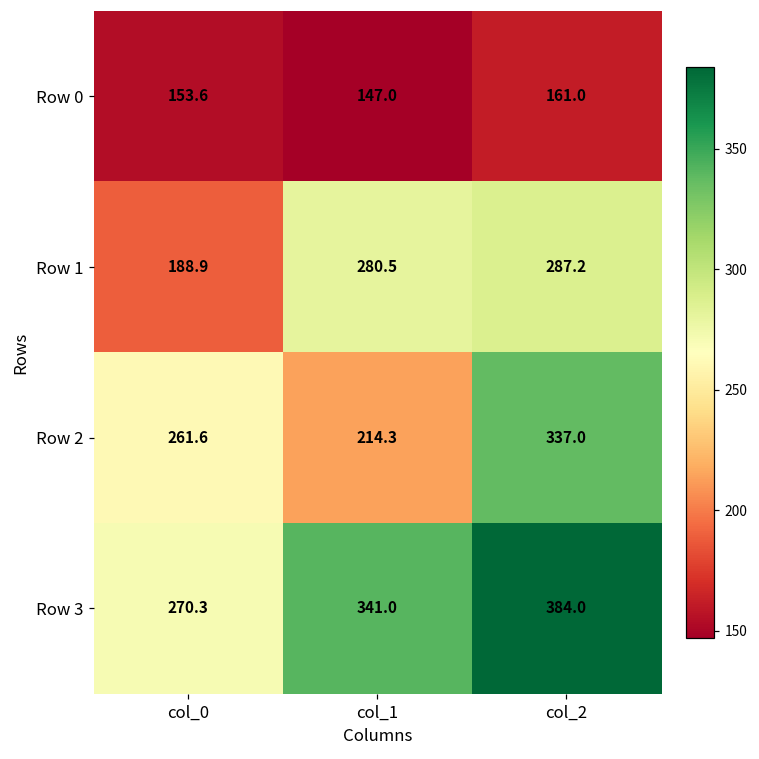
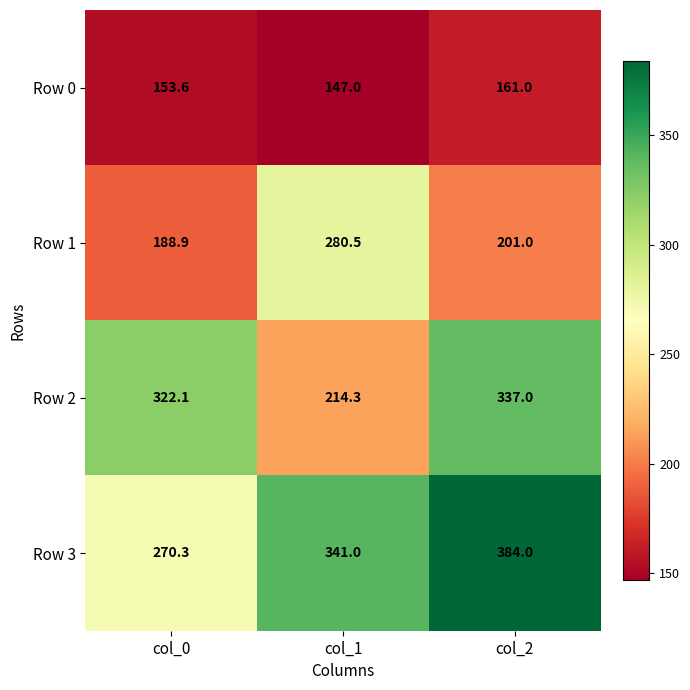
Row 1, col_2: 287.2 -> 201.0
Row 2, col_0: 261.6 -> 322.1
